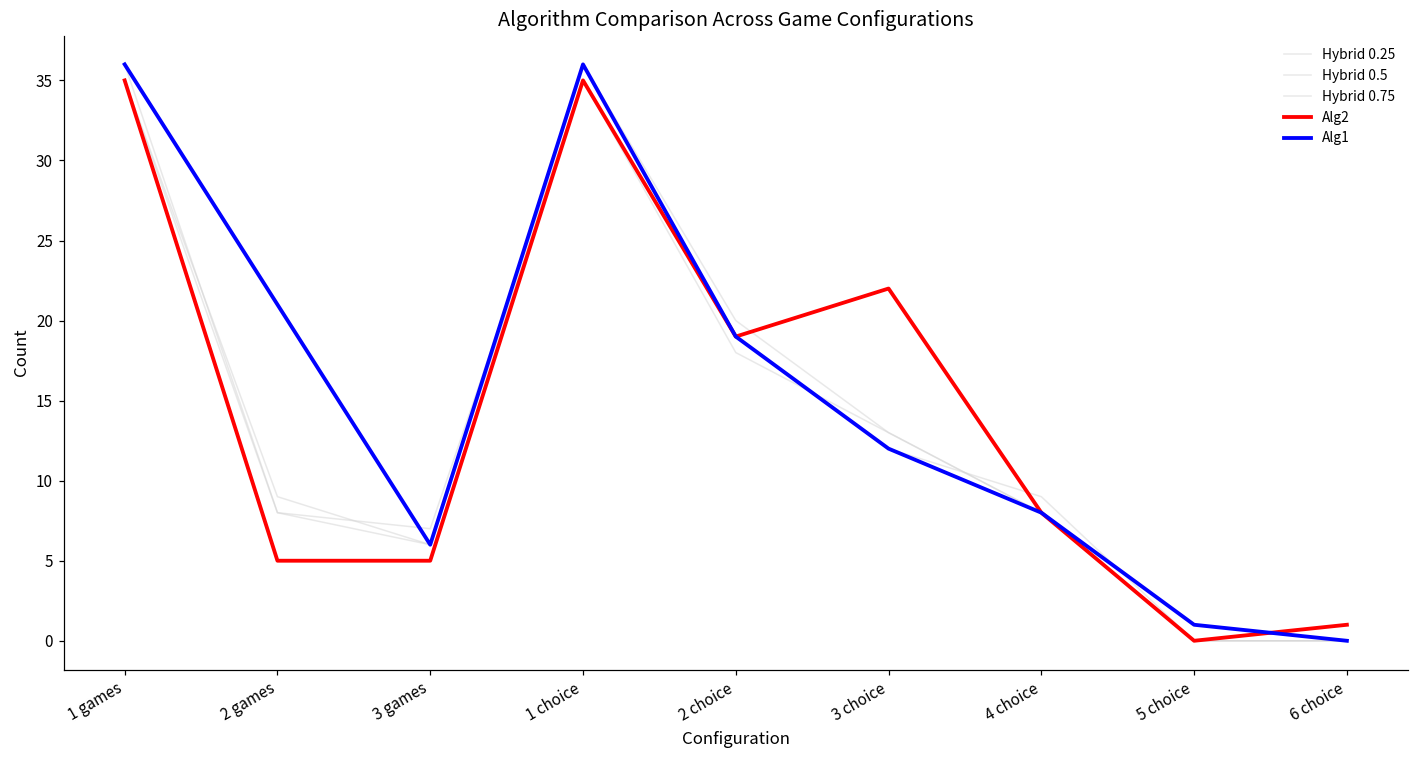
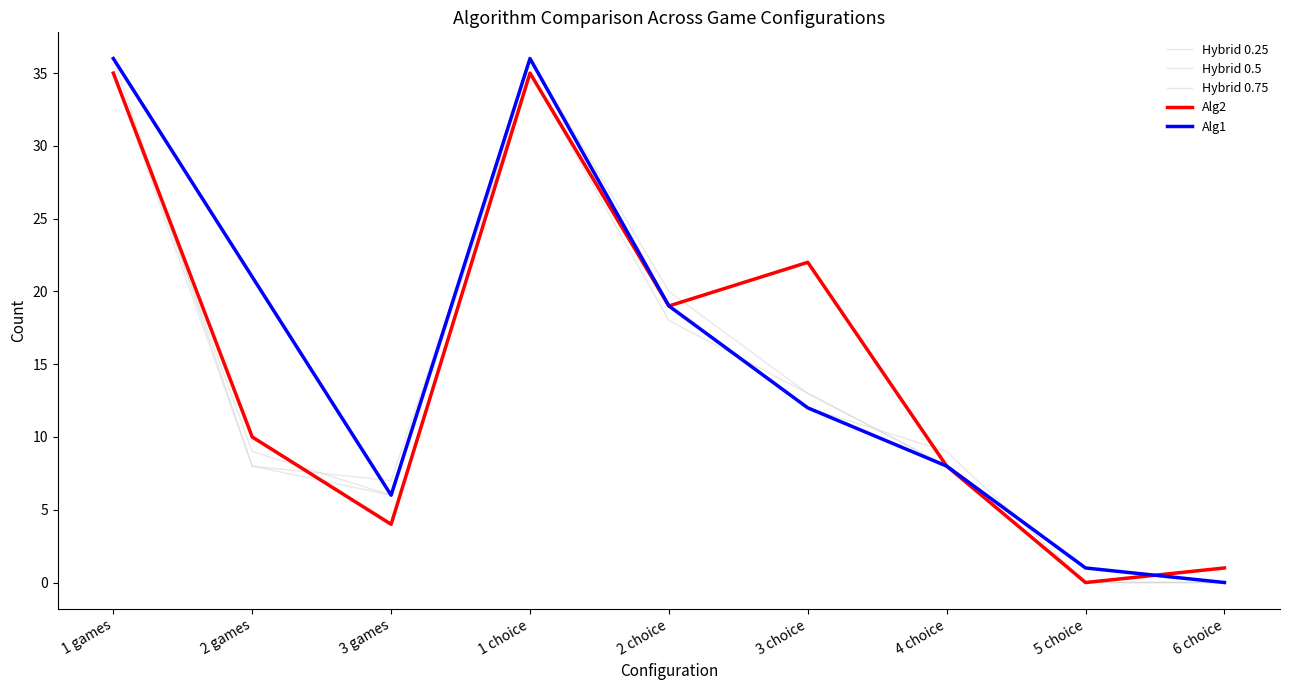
Alg2, 2 games: 5 -> 10
Alg2, 3 games: 5 -> 4
